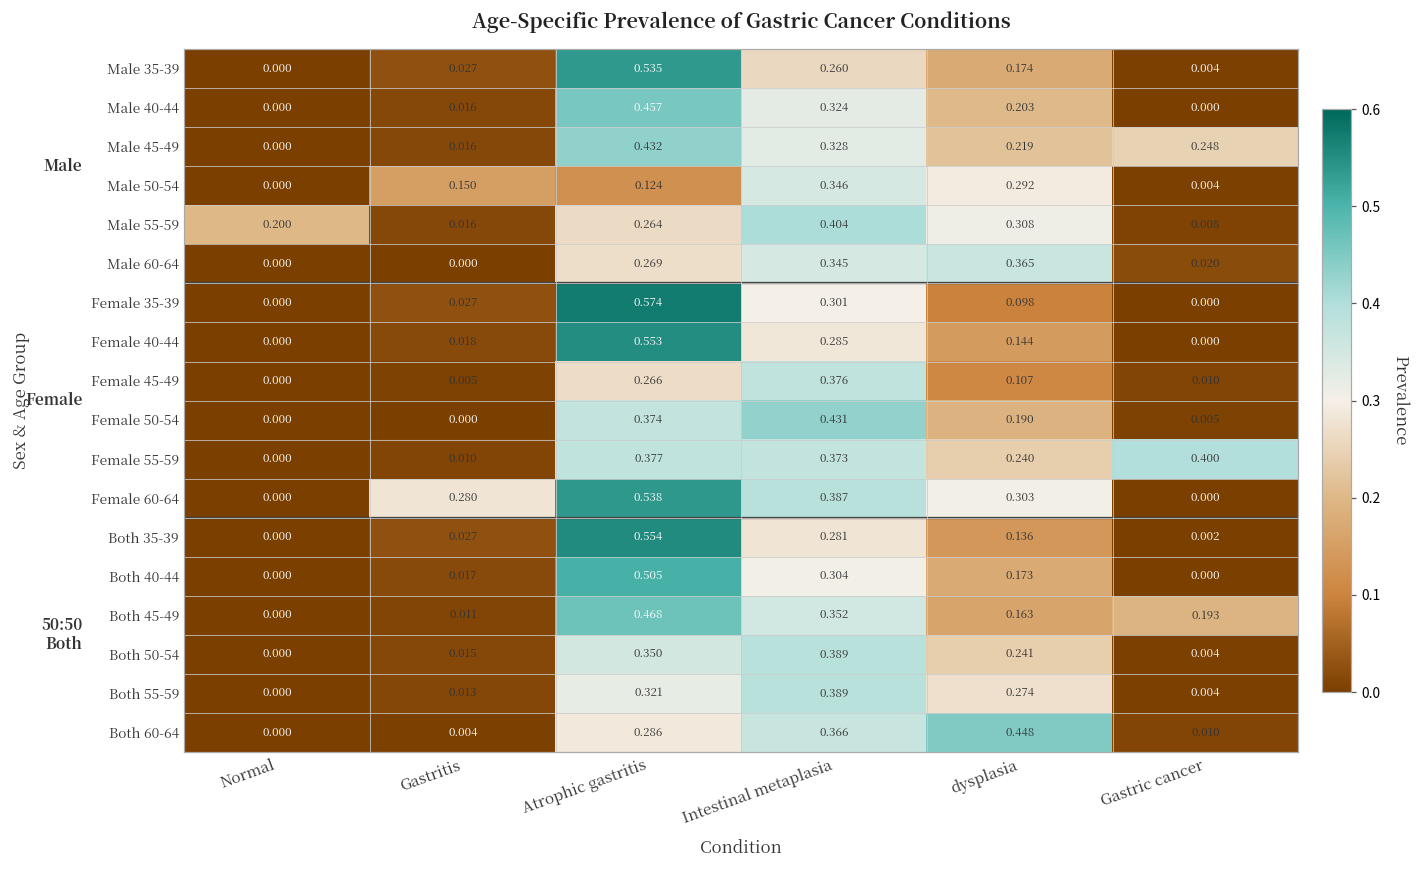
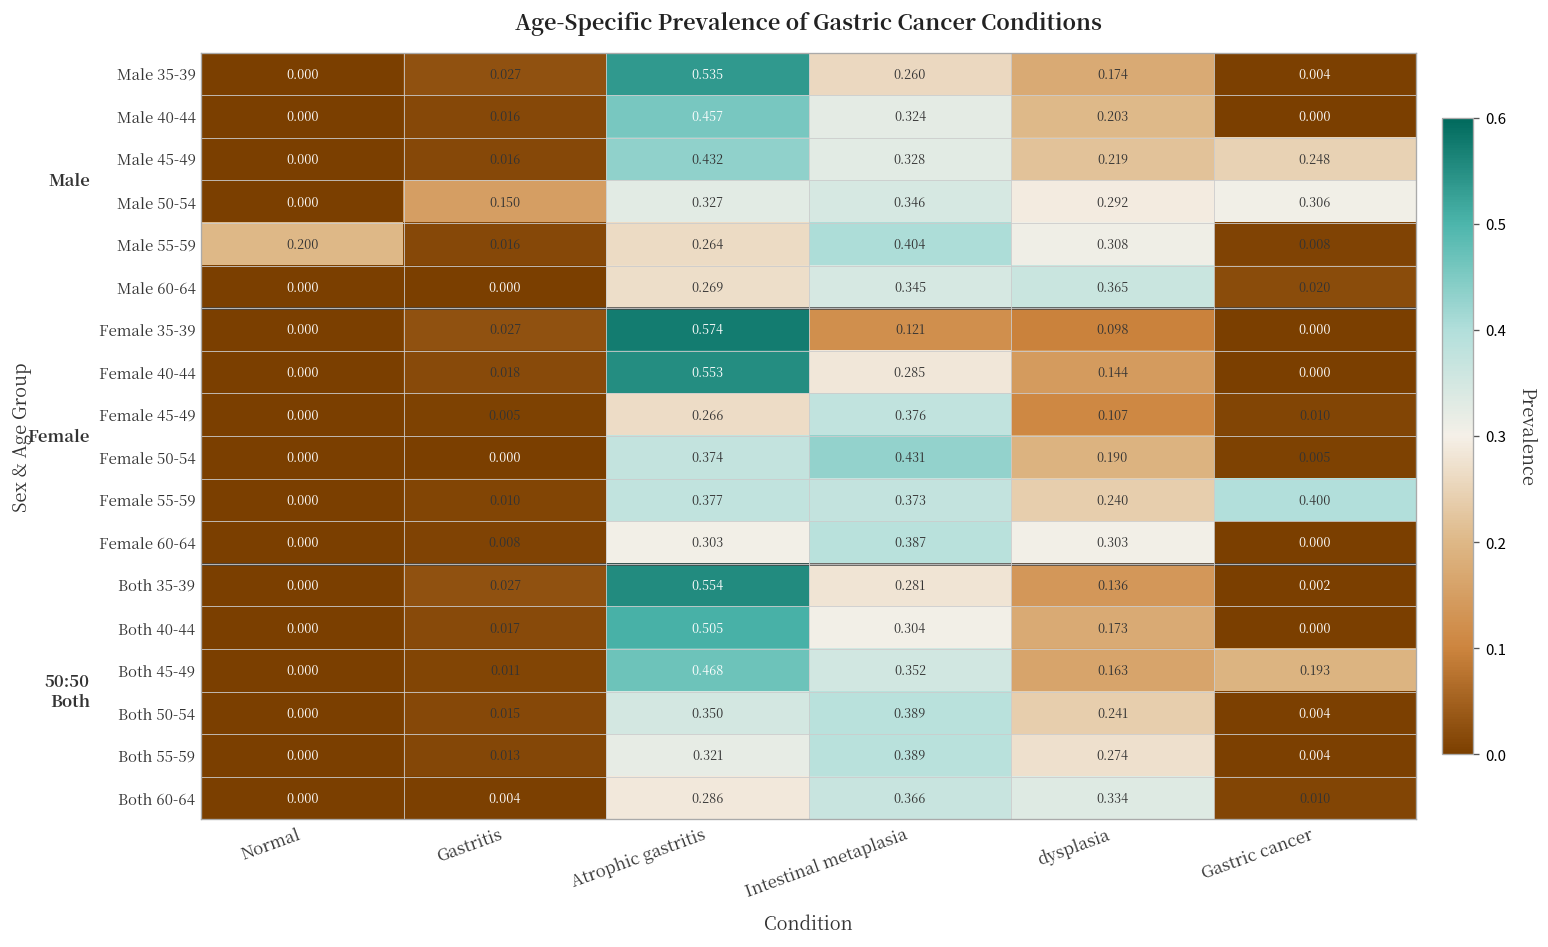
Male 50-54, Atrophic gastritis: 0.124 -> 0.327
Male 50-54, Gastric cancer: 0.004 -> 0.306
Female 35-39, Intestinal metaplasia: 0.301 -> 0.121
Female 60-64, Gastritis: 0.280 -> 0.008
Female 60-64, Atrophic gastritis: 0.538 -> 0.303
Both 60-64, dysplasia: 0.448 -> 0.334
